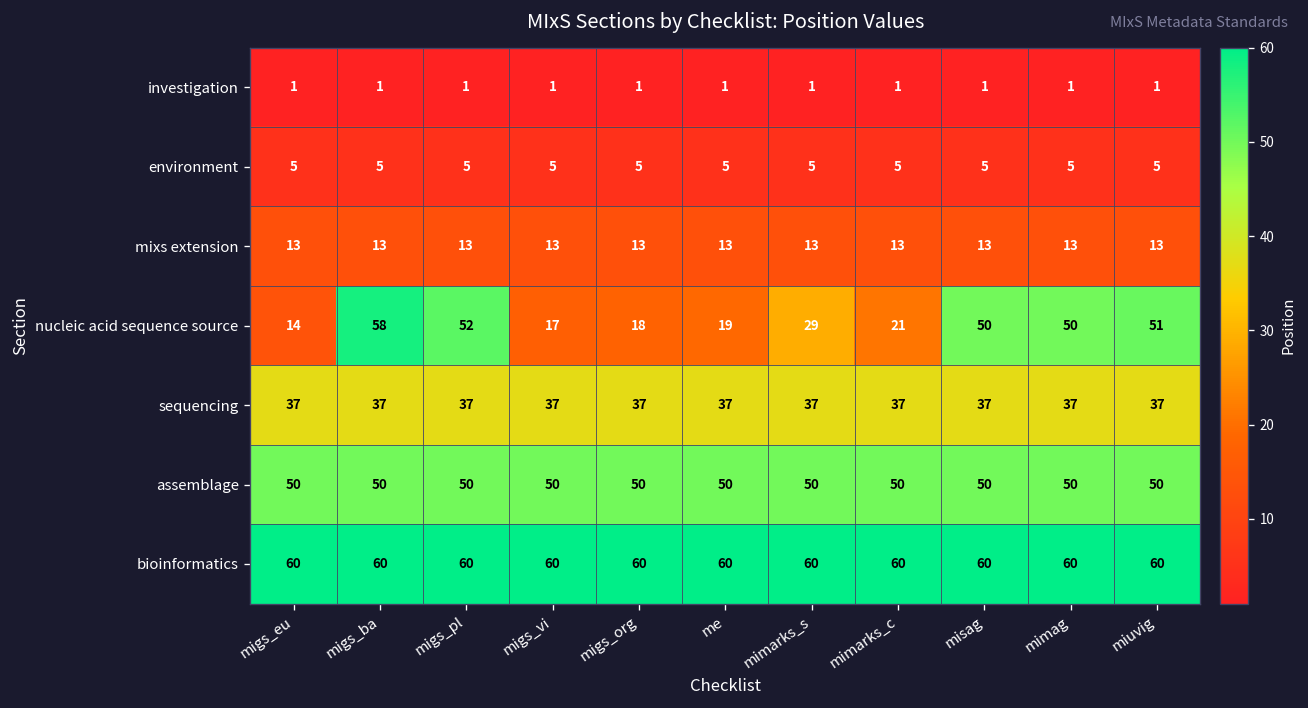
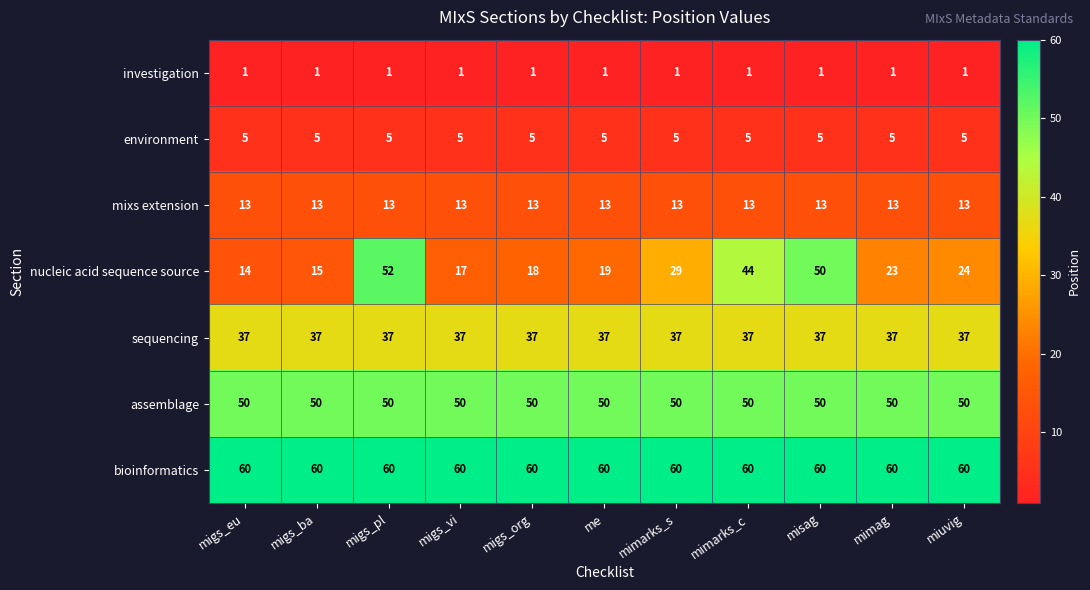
nucleic acid sequence source, migs_ba: 58 -> 15
nucleic acid sequence source, mimarks_c: 21 -> 44
nucleic acid sequence source, mimag: 50 -> 23
nucleic acid sequence source, miuvig: 51 -> 24
